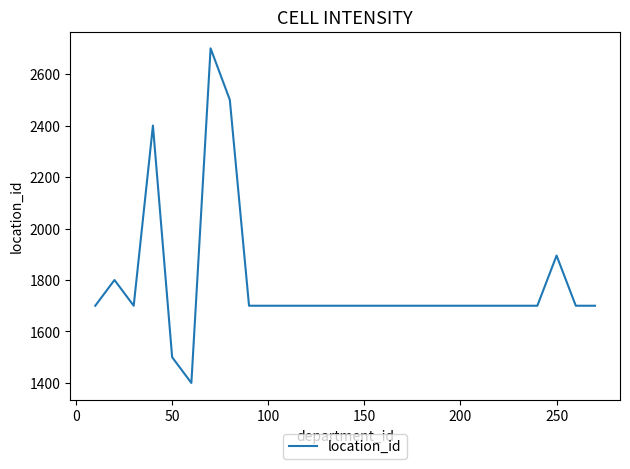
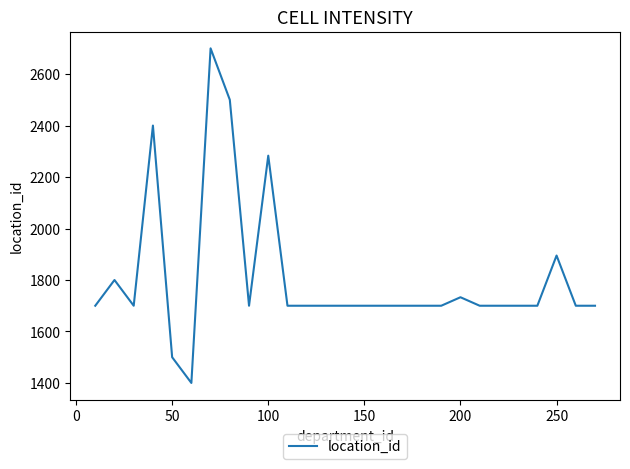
100: 1700 -> 2280
200: 1700 -> 1730
